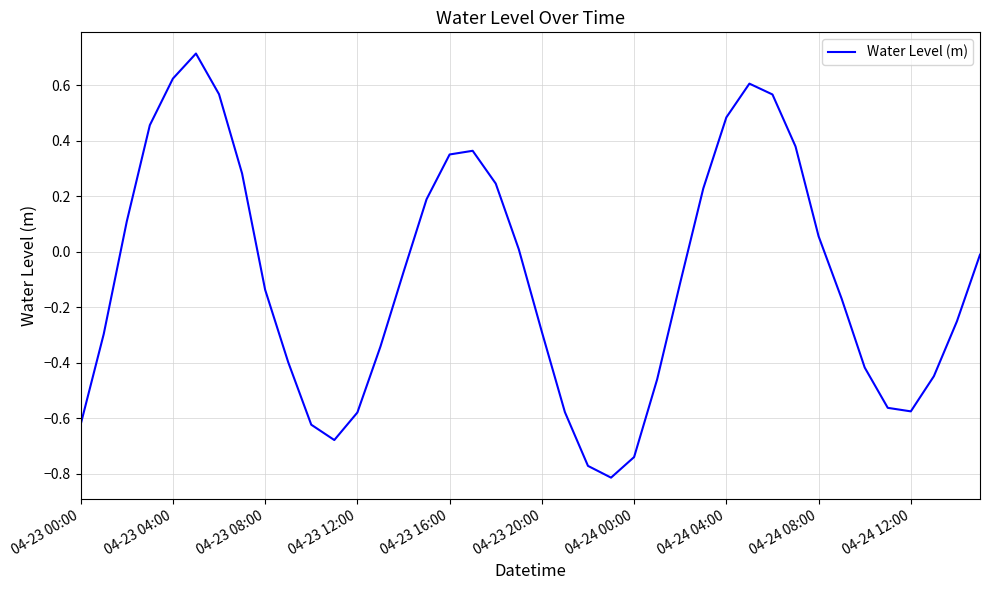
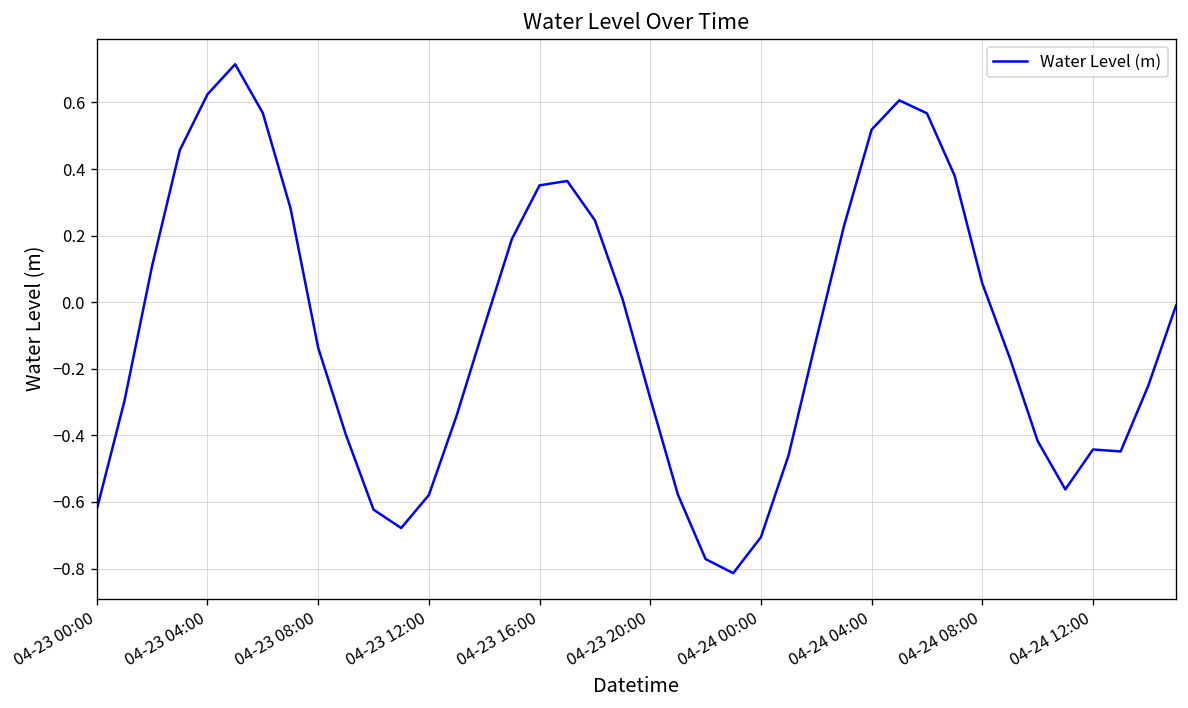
04-24 00:00: -0.74 -> -0.71
04-24 04:00: 0.48 -> 0.52
04-24 12:00: -0.58 -> -0.44
